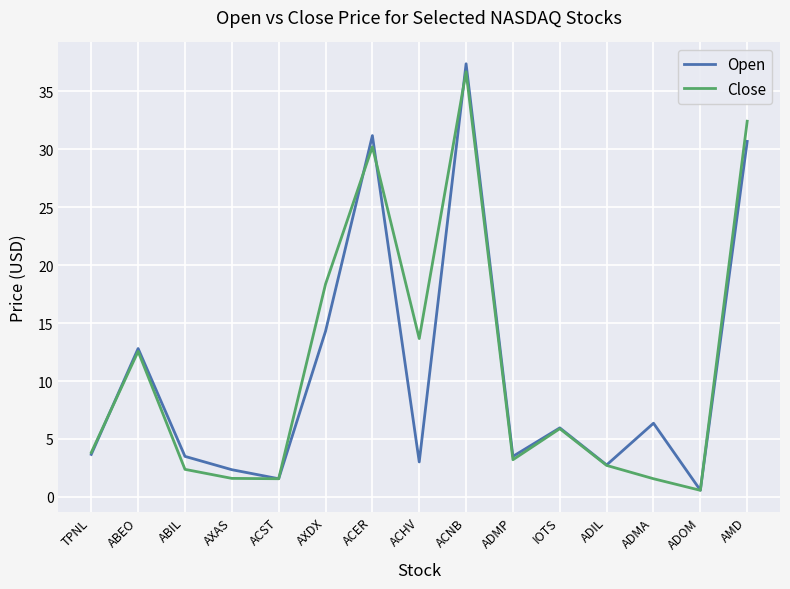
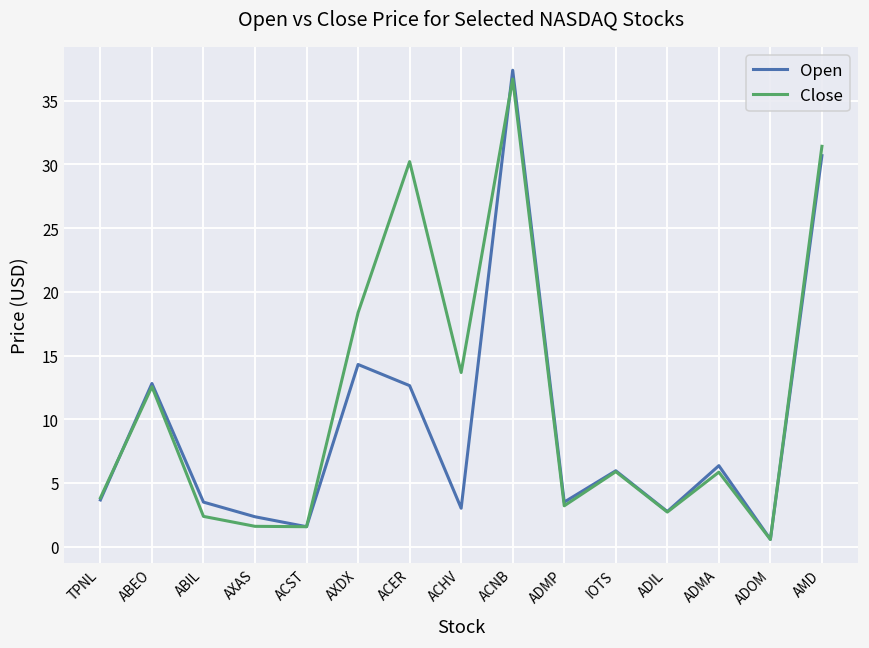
Open, ACER: 31.2 -> 12.6
Close, ADMA: 1.6 -> 5.9
Close, AMD: 32.4 -> 31.4
